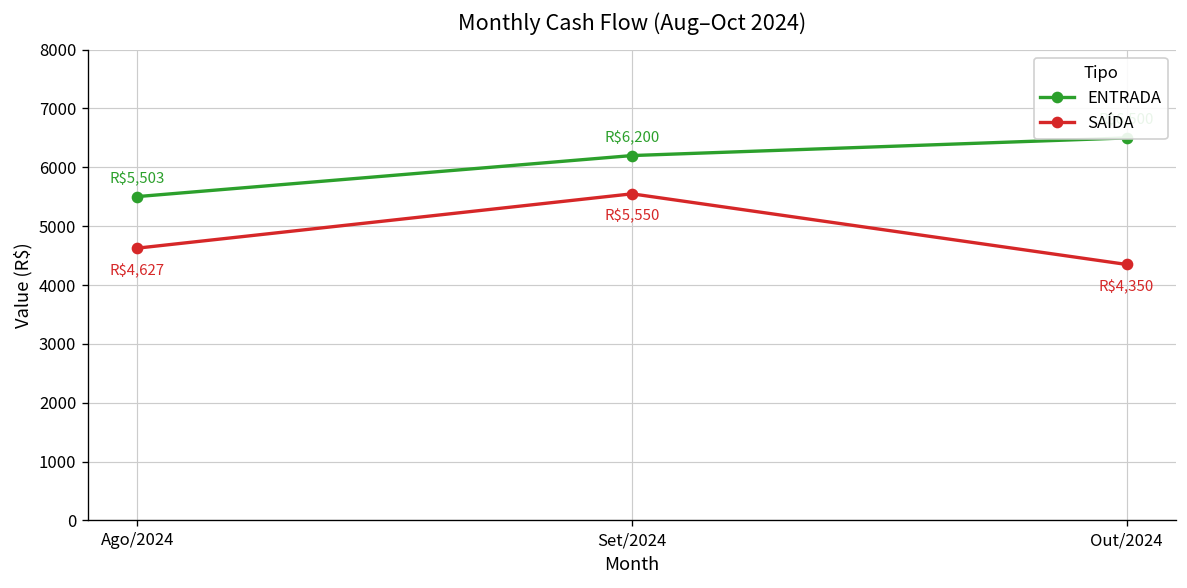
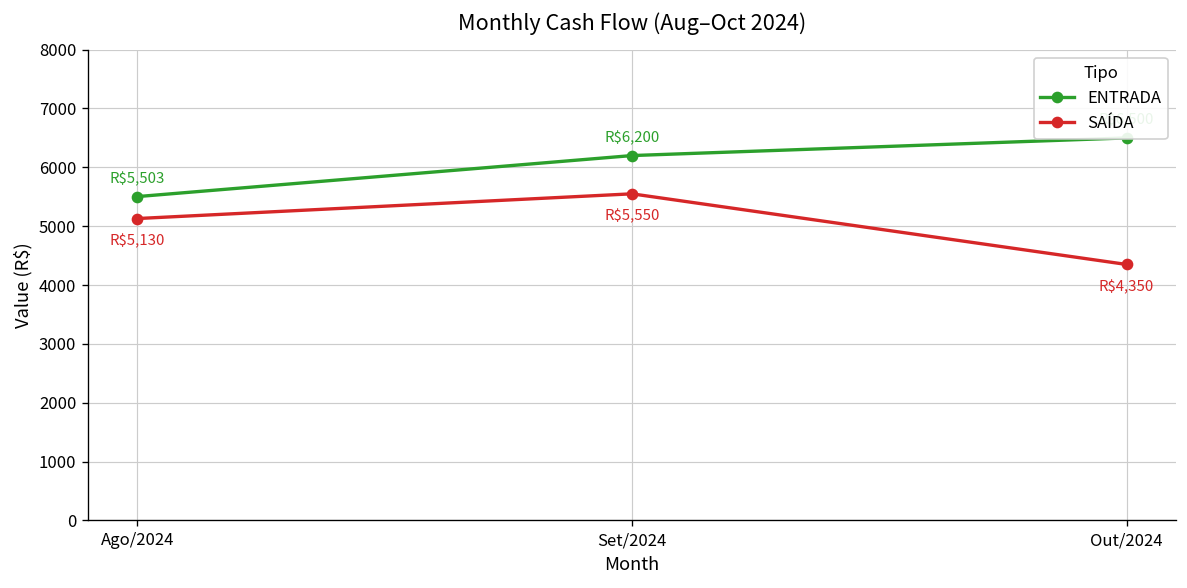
SAÍDA, Ago/2024: $4,627 -> $5,130
